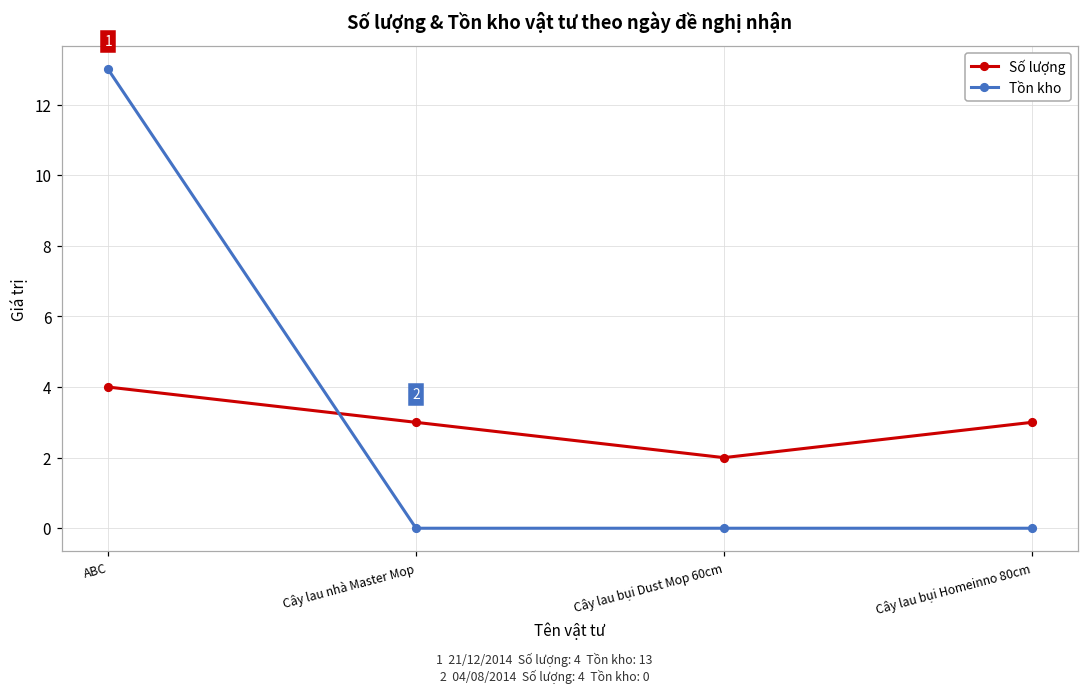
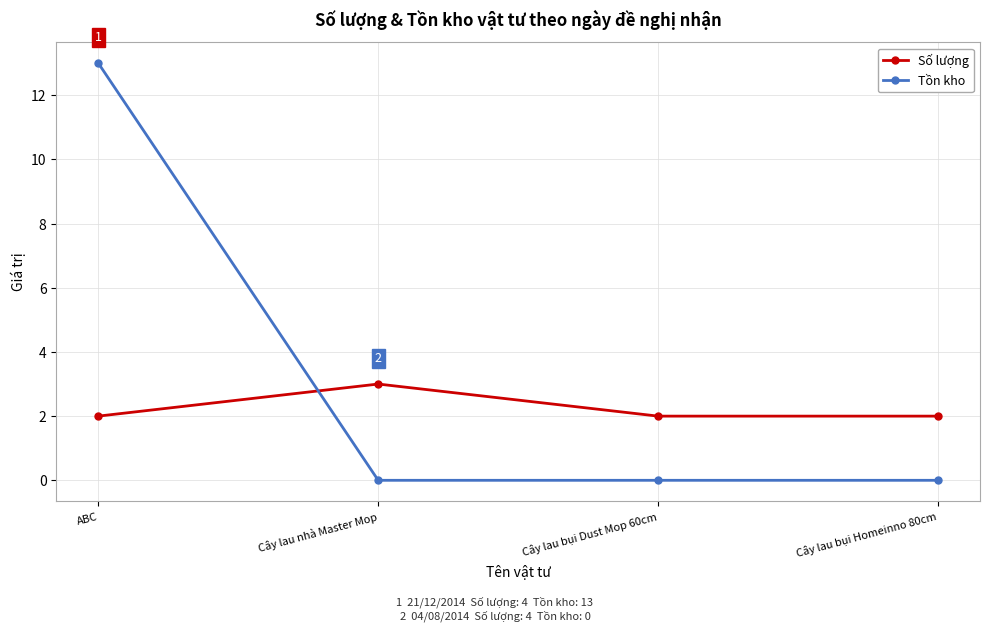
Số lượng, ABC: 4 -> 2
Số lượng, Cây lau bụi Homeinno 80cm: 3 -> 2
